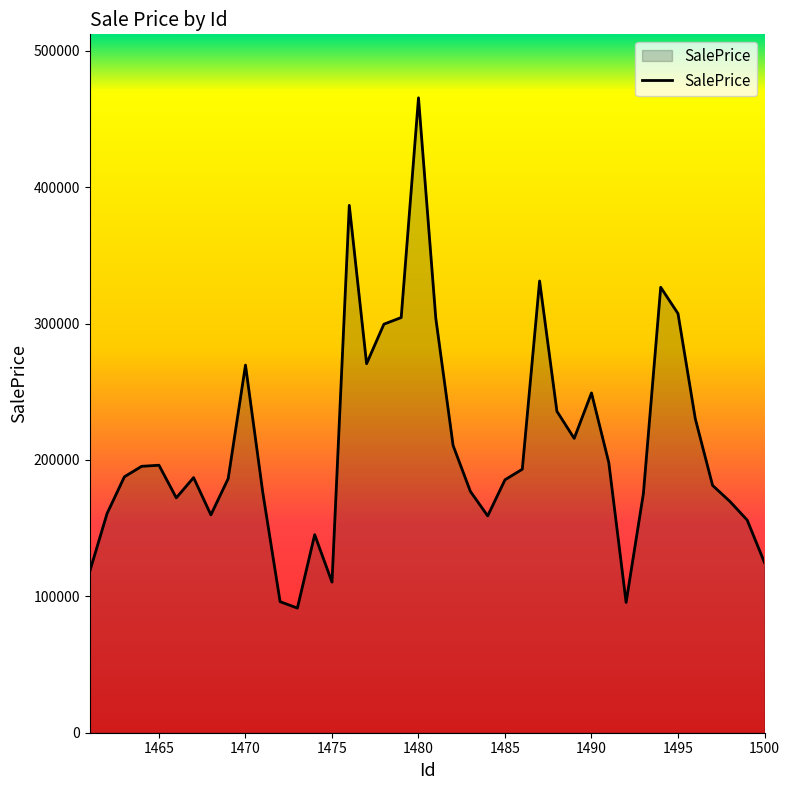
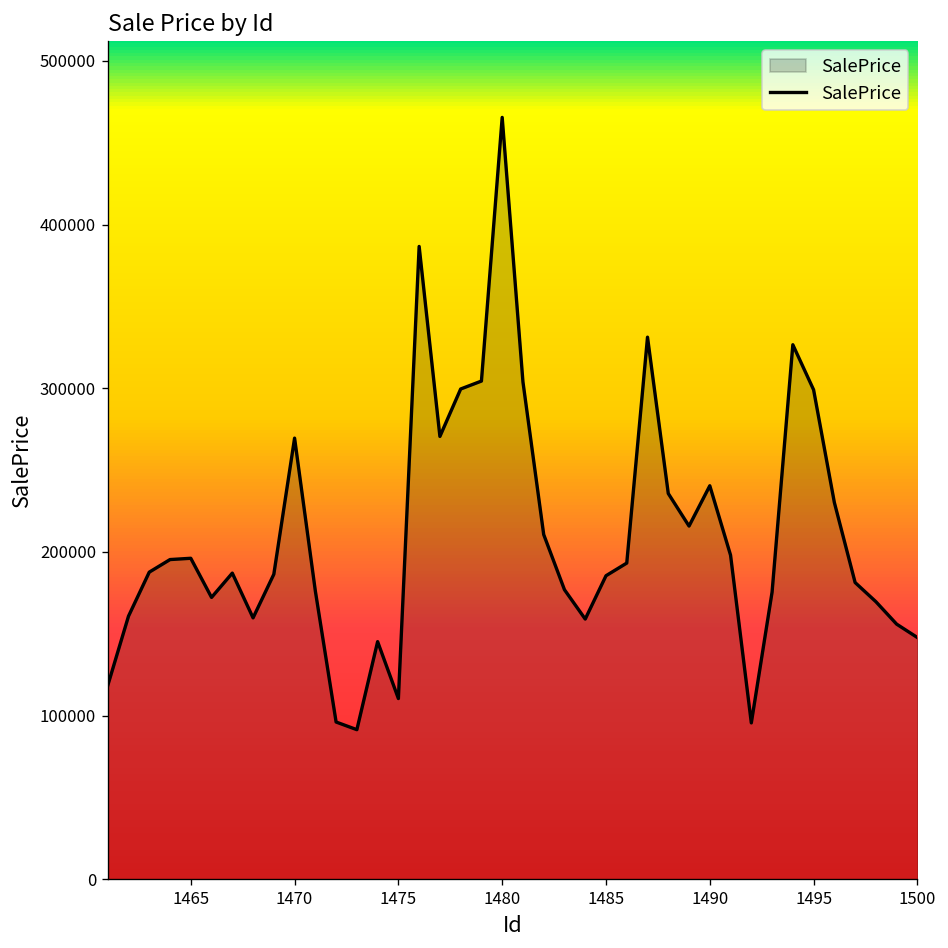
1490: 249000 -> 240000
1495: 307000 -> 299000
1500: 125000 -> 148000
